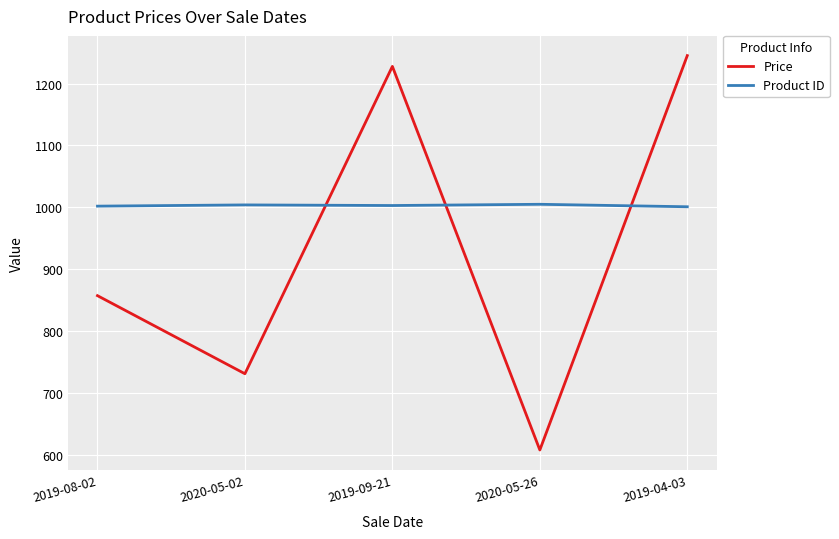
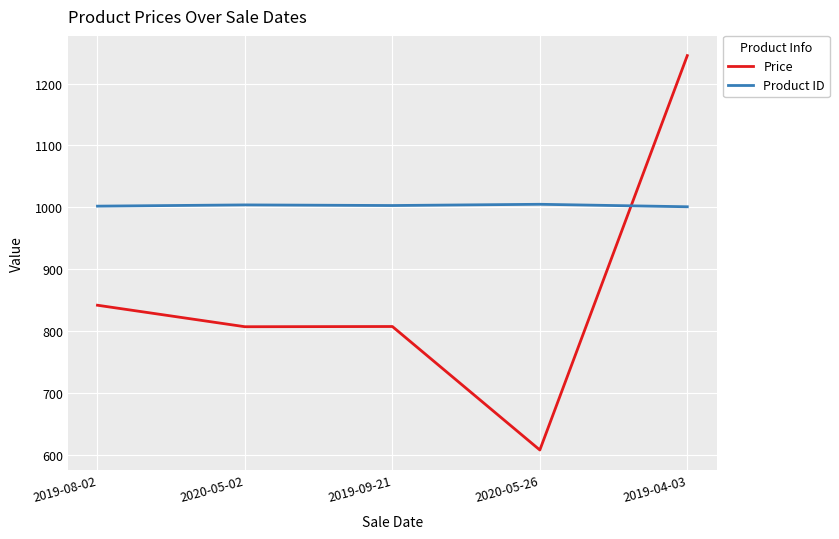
Price, 2019-08-02: 860 -> 840
Price, 2020-05-02: 730 -> 810
Price, 2019-09-21: 1230 -> 810
